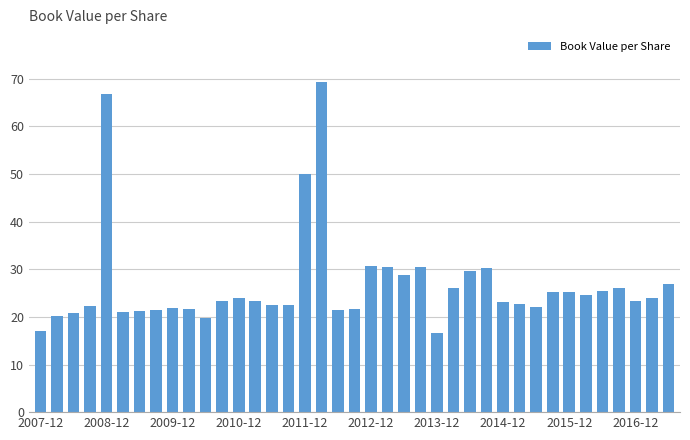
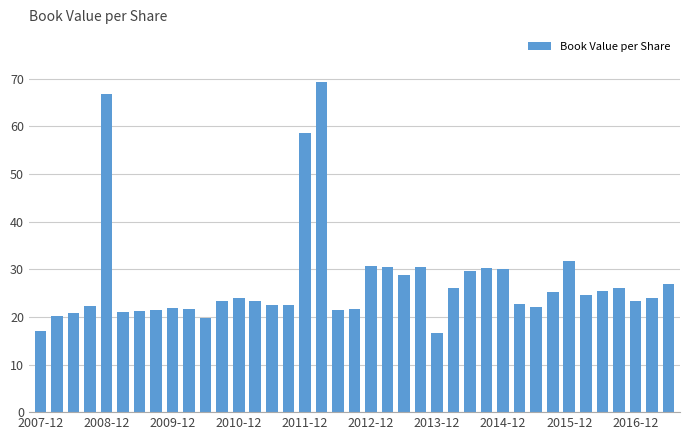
2011-12: 50 -> 59
2014-12: 23 -> 30
2015-12: 25 -> 32
